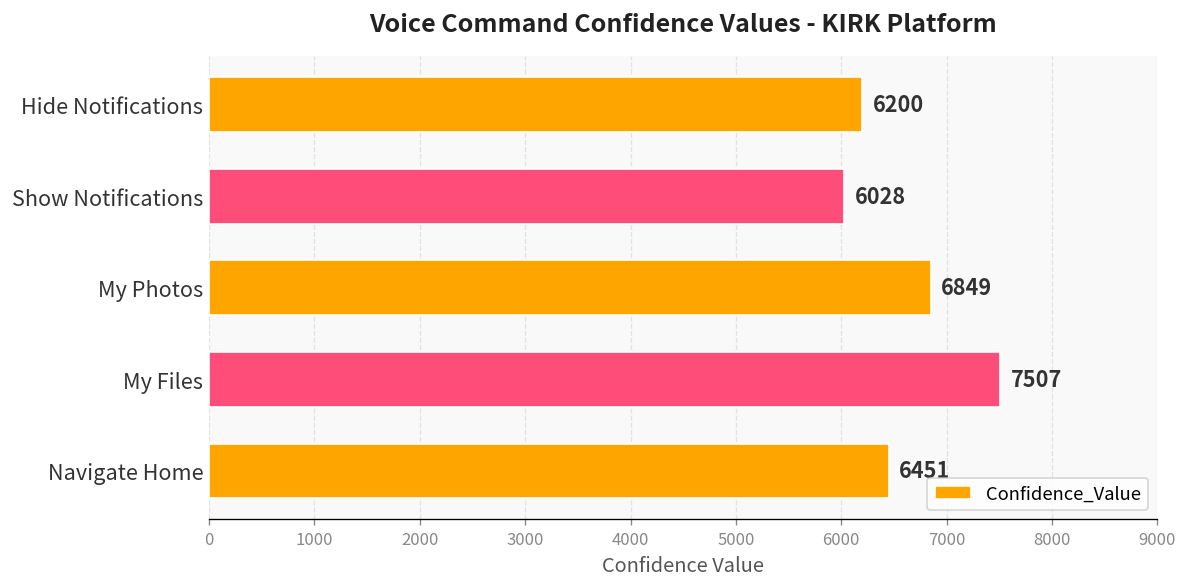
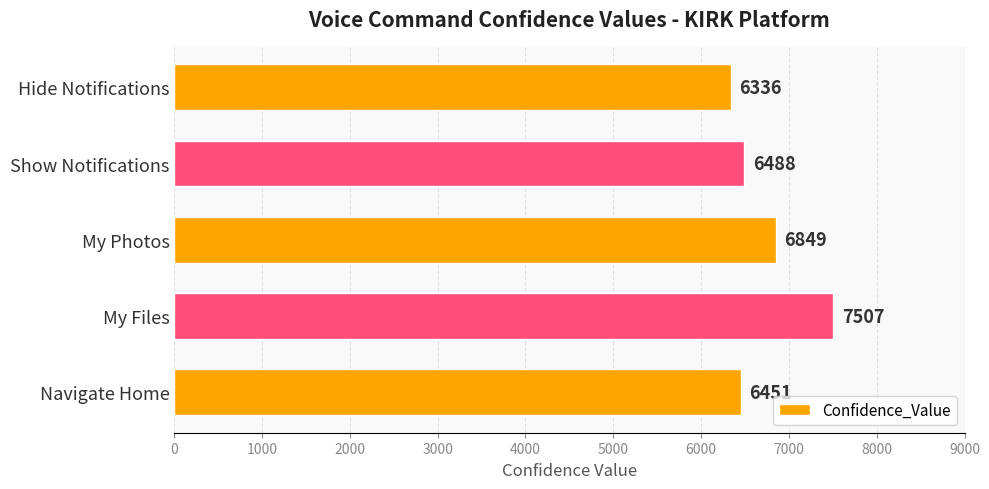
Hide Notifications: 6200 -> 6336
Show Notifications: 6028 -> 6488
